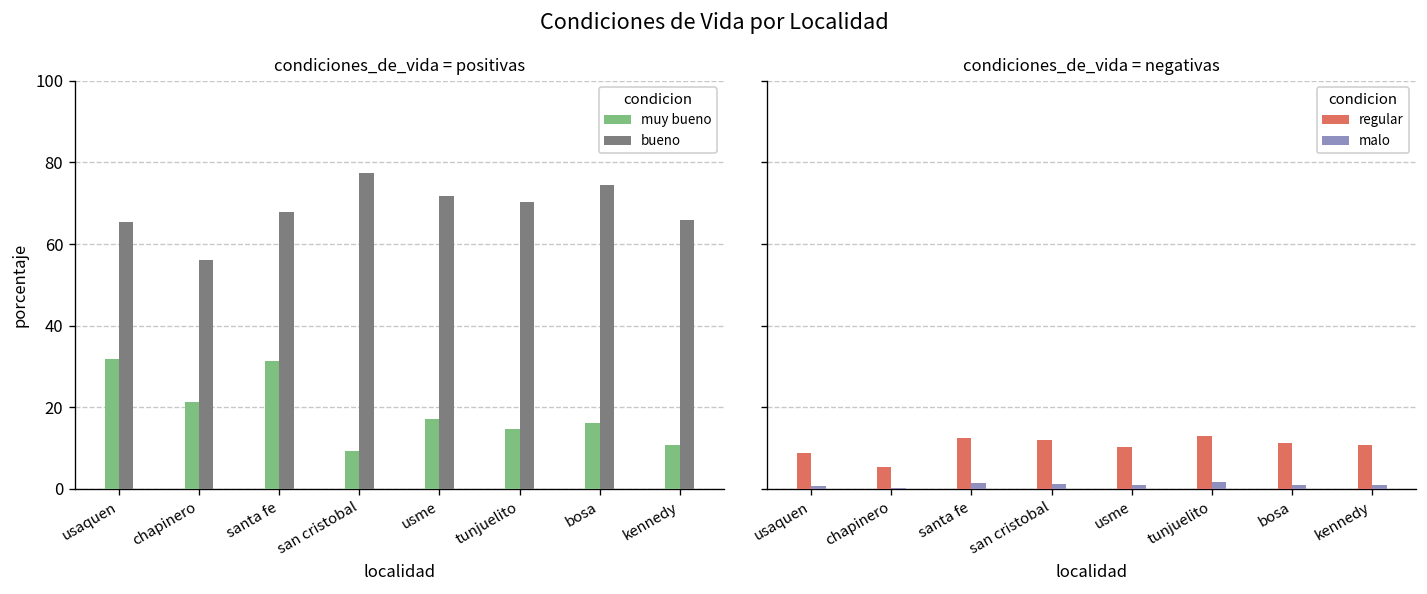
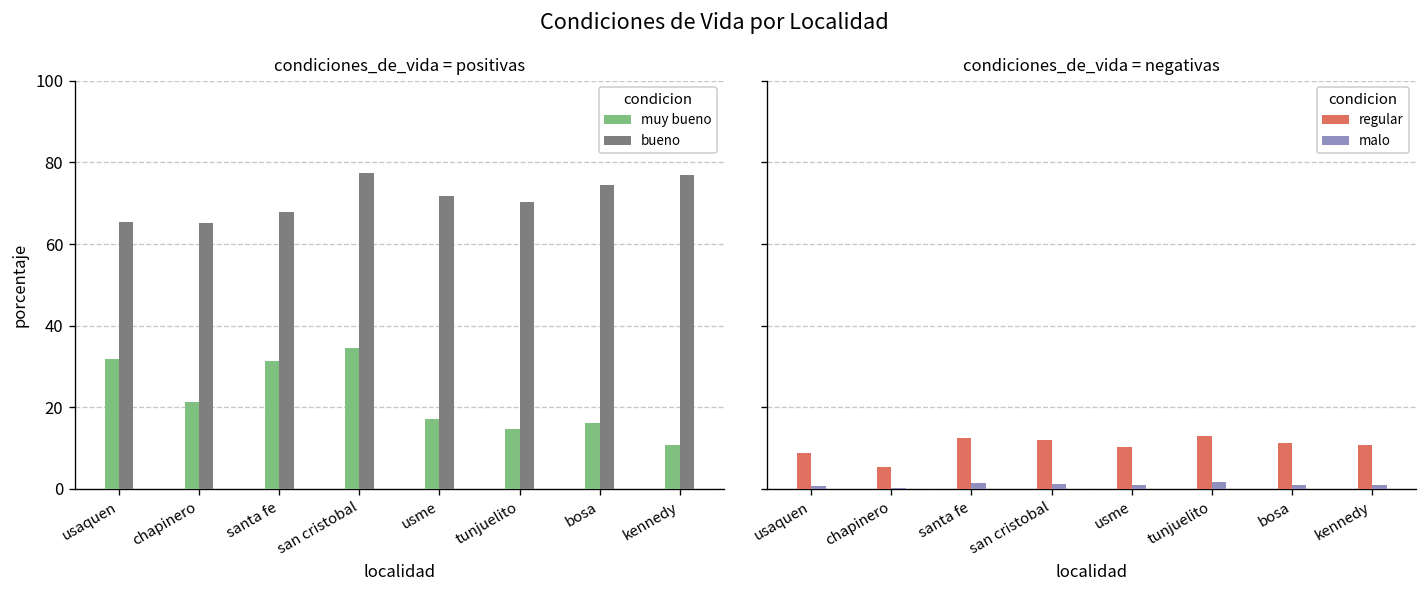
condiciones_de_vida = positivas, bueno, chapinero: 56 -> 65
condiciones_de_vida = positivas, muy bueno, san cristobal: 9 -> 35
condiciones_de_vida = positivas, bueno, kennedy: 66 -> 77
